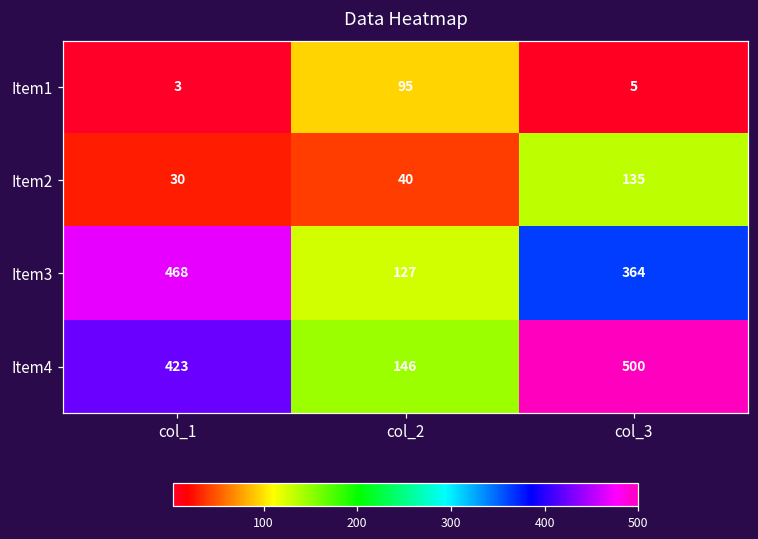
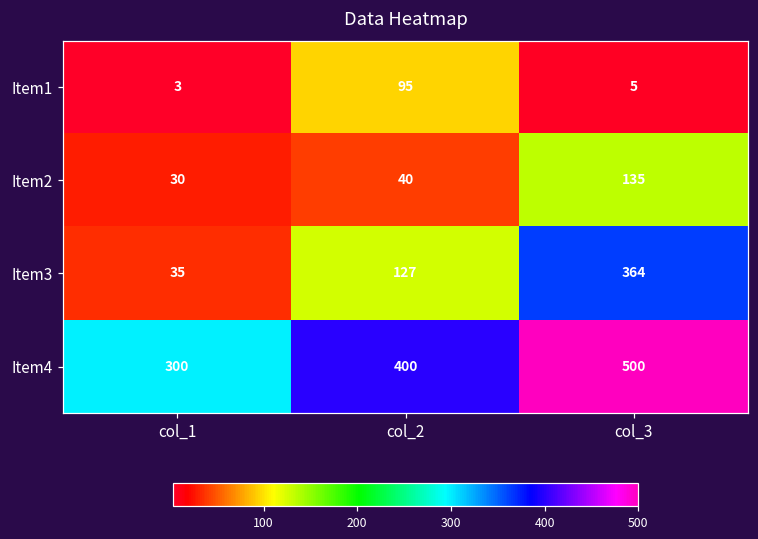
Item3, col_1: 468 -> 35
Item4, col_1: 423 -> 300
Item4, col_2: 146 -> 400
